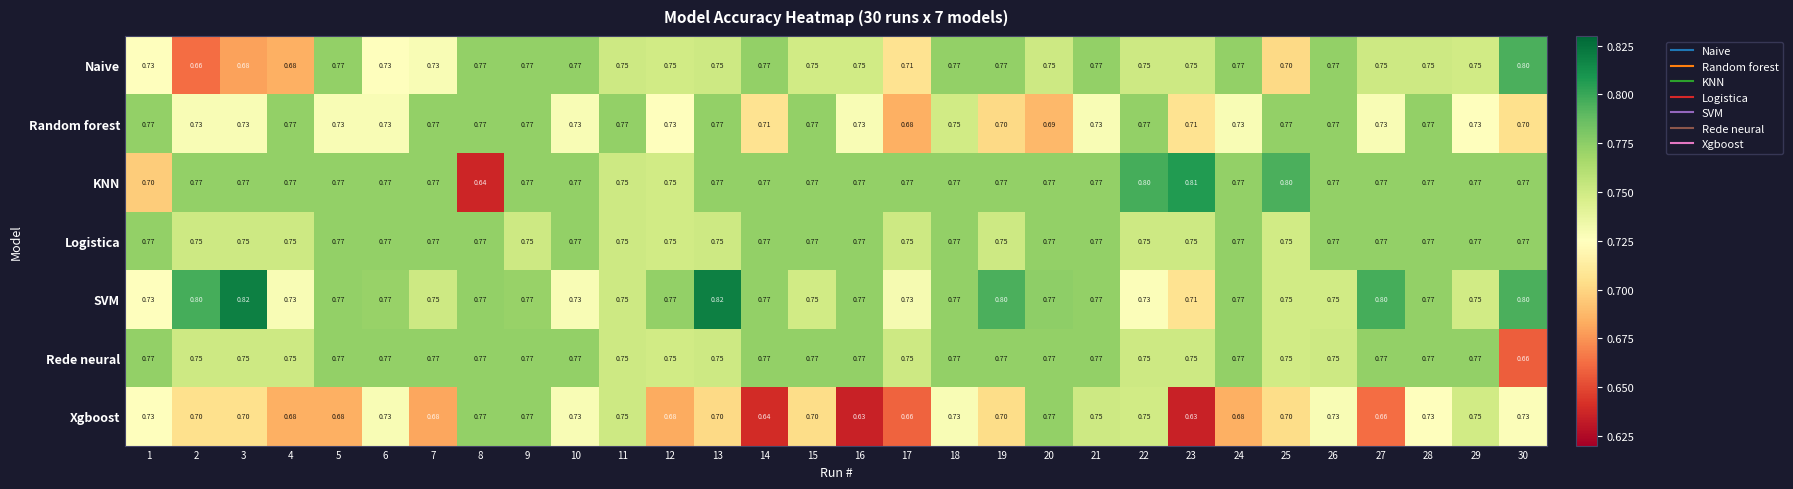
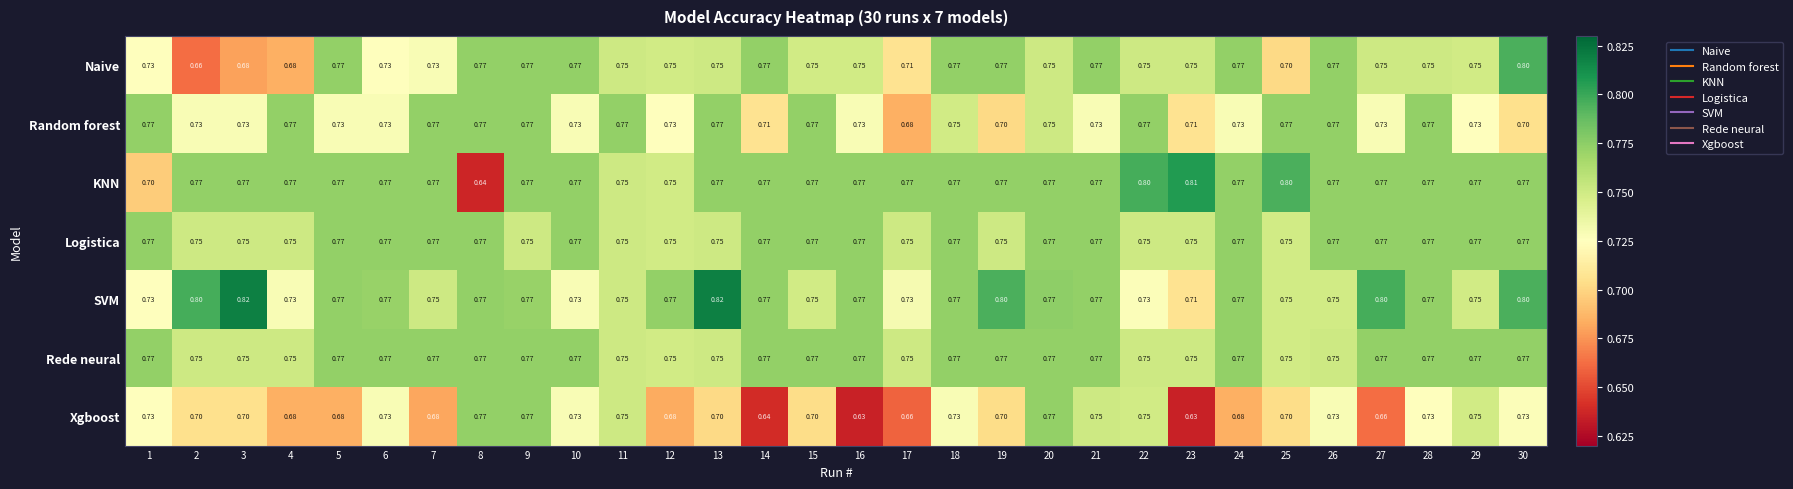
Random forest, 20: 0.69 -> 0.75
Rede neural, 30: 0.66 -> 0.77
